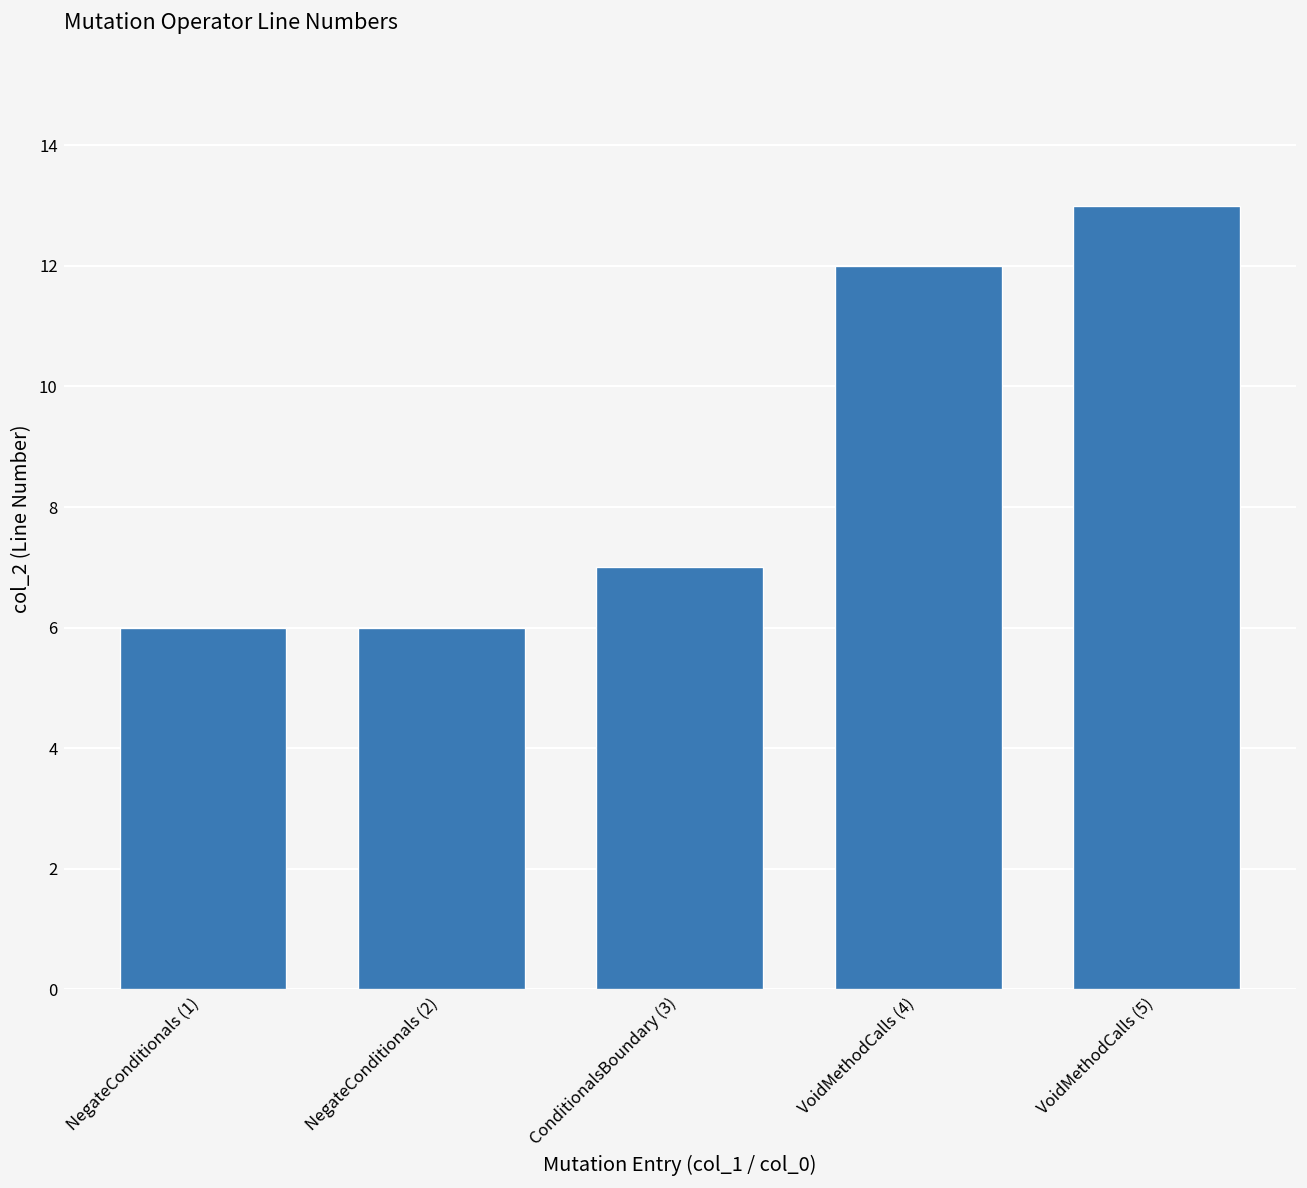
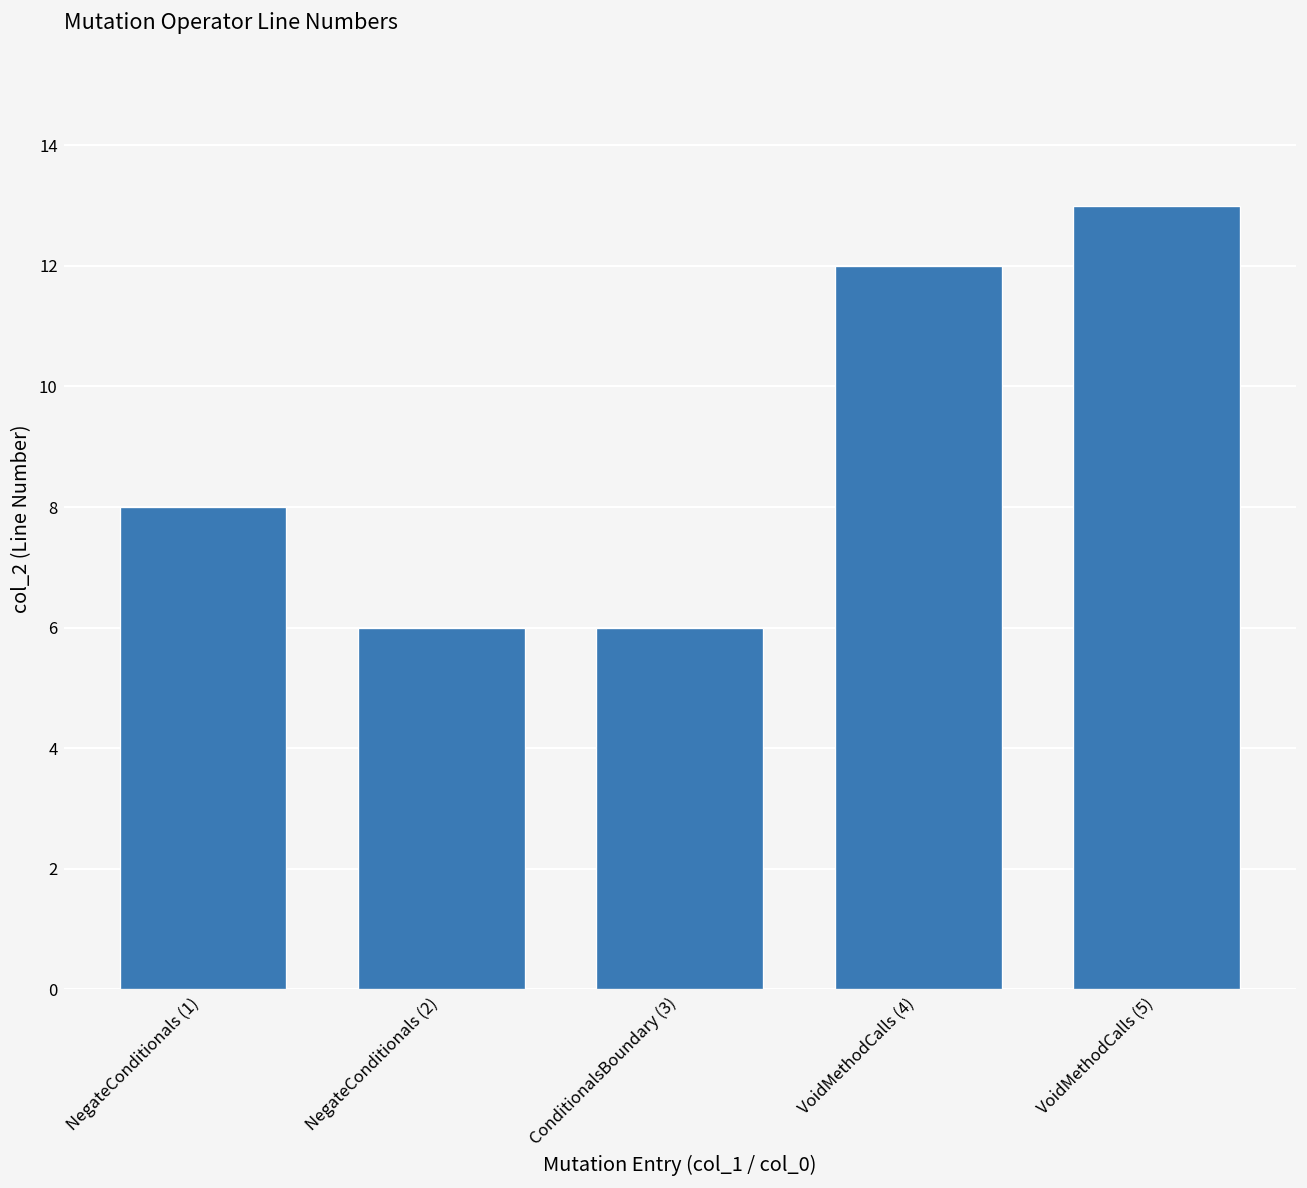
NegateConditionals (1): 6 -> 8
ConditionalsBoundary (3): 7 -> 6
